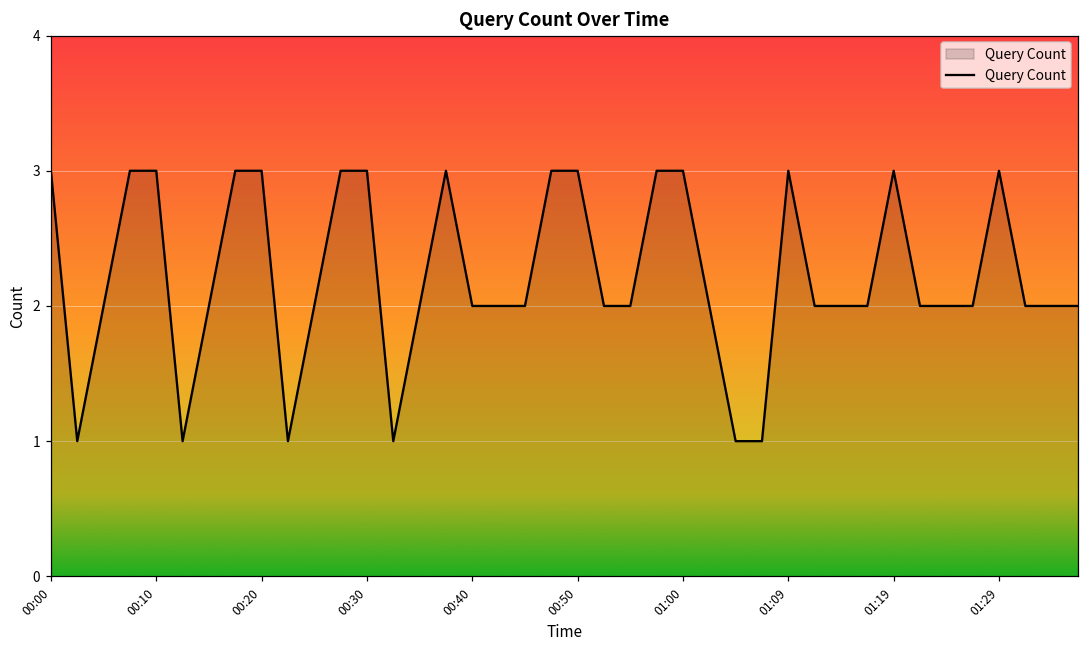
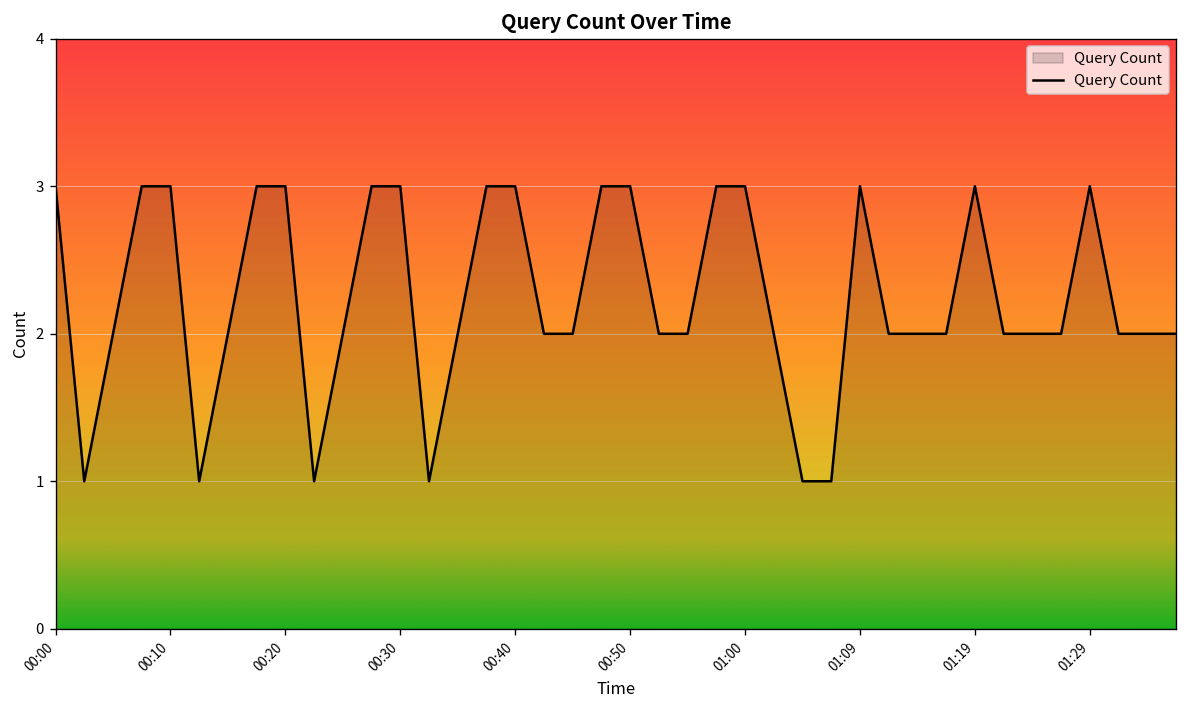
00:40: 2 -> 3
